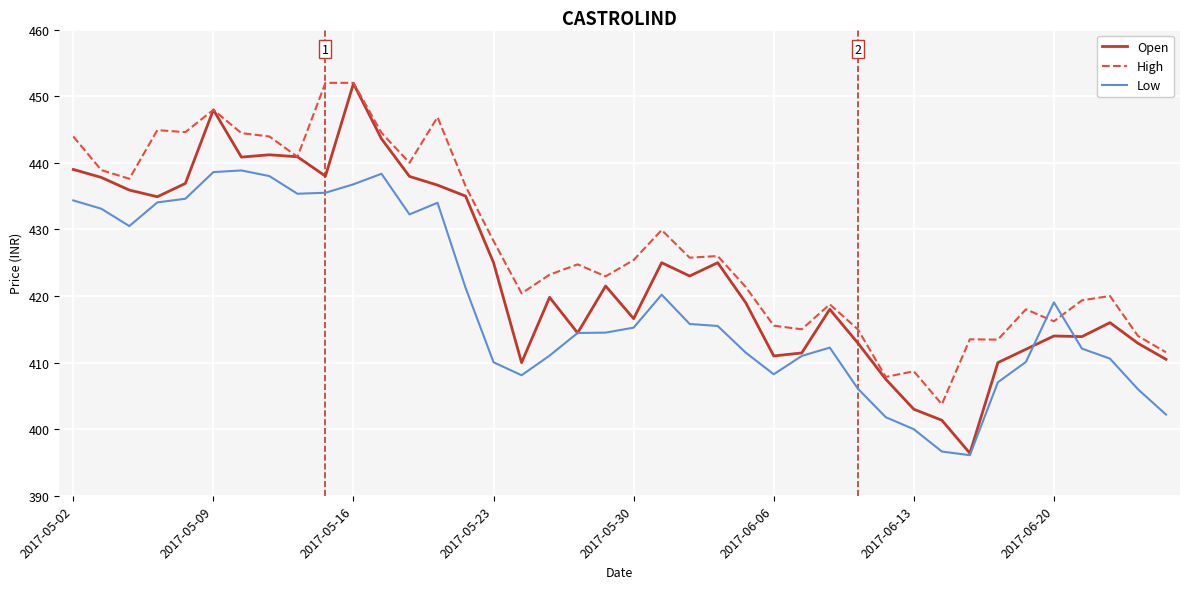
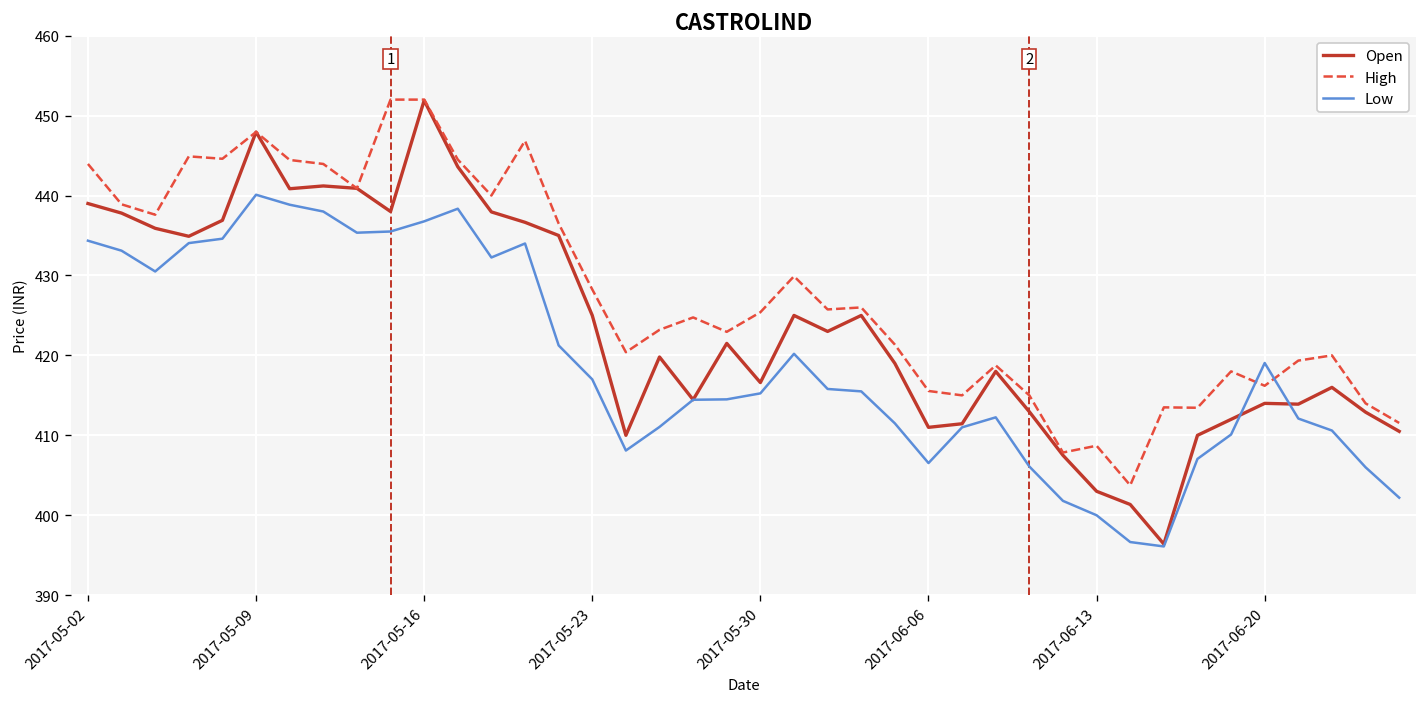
Low, 2017-05-09: 439 -> 440
Low, 2017-05-23: 410 -> 417
Low, 2017-06-06: 408 -> 407
